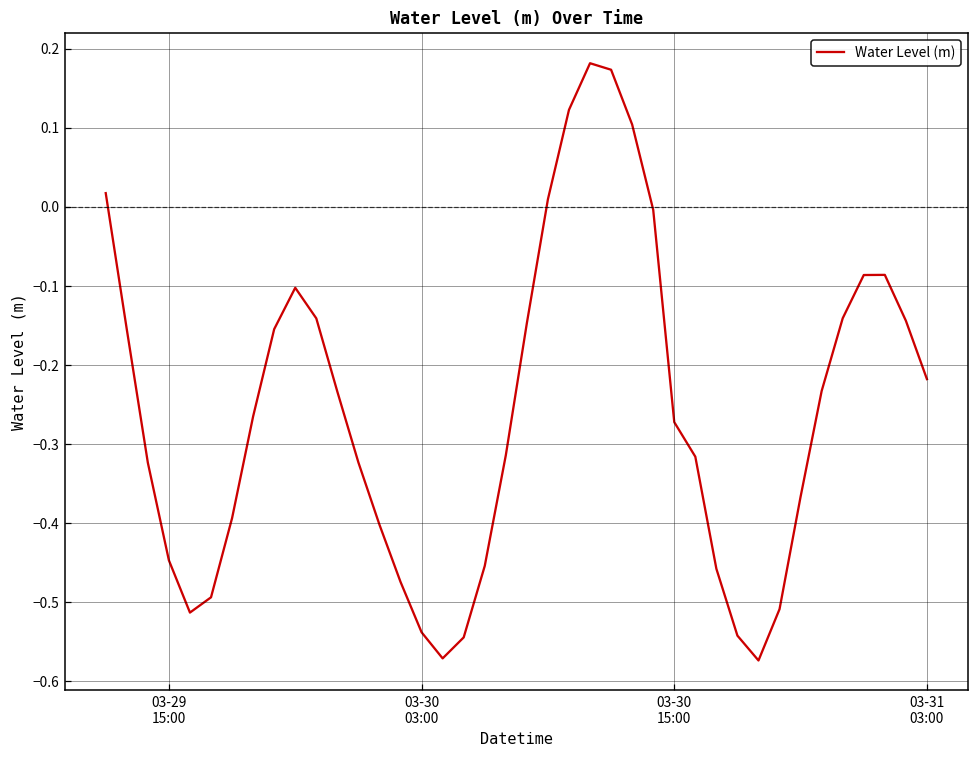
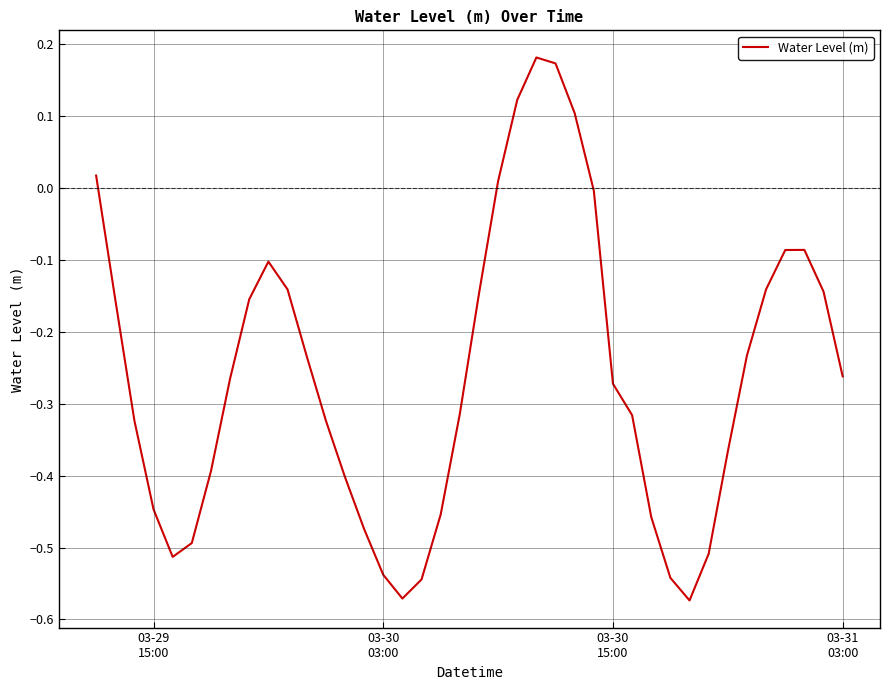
03-31 03:00: -0.22 -> -0.26
